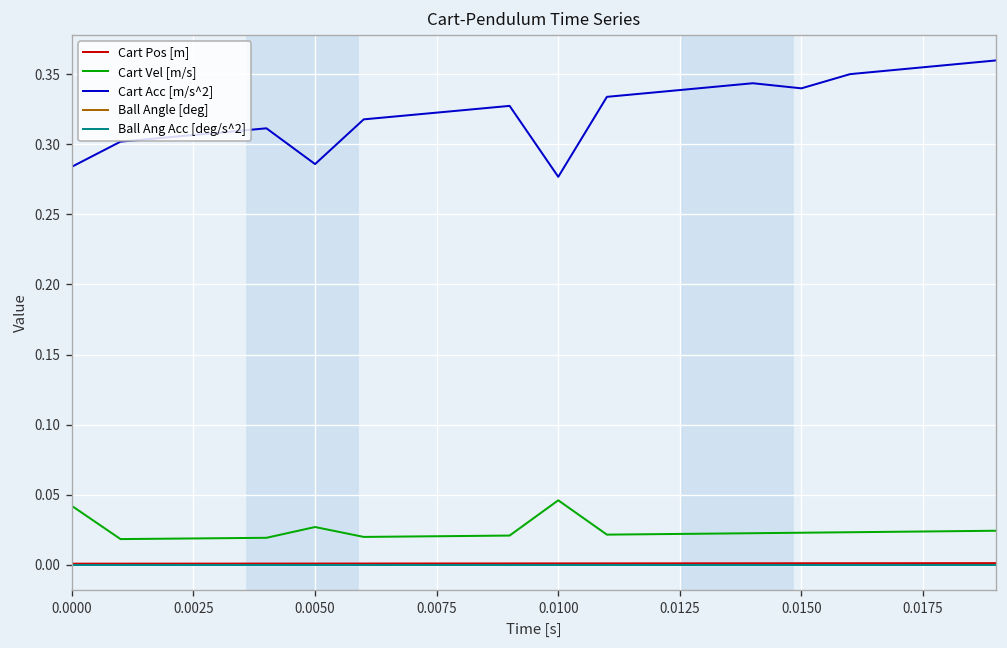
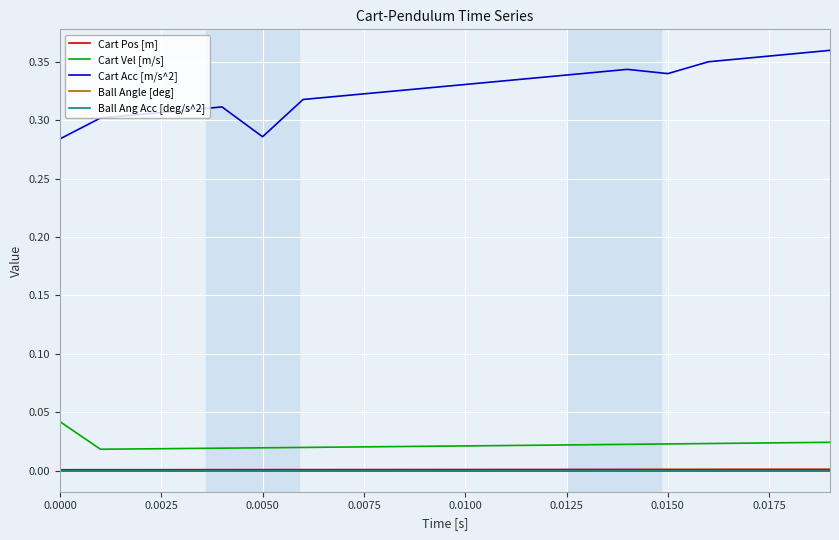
Cart Vel [m/s], 0.0050: 0.027 -> 0.020
Cart Vel [m/s], 0.0100: 0.046 -> 0.021
Cart Acc [m/s^2], 0.0100: 0.277 -> 0.331
